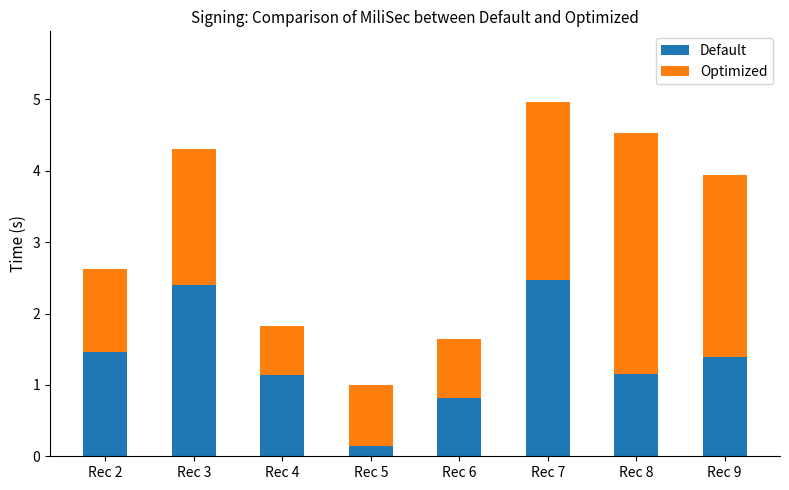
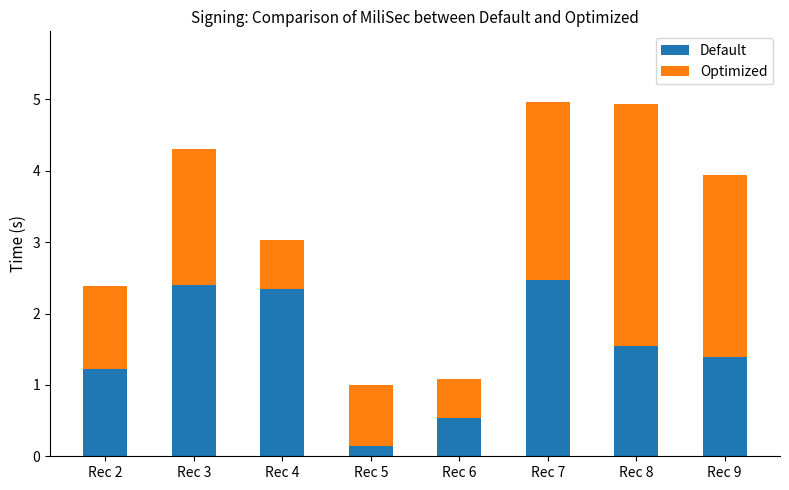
Default, Rec 2: 1.5 -> 1.2
Default, Rec 4: 1.1 -> 2.3
Default, Rec 6: 0.8 -> 0.5
Optimized, Rec 6: 0.8 -> 0.5
Default, Rec 8: 1.1 -> 1.5
